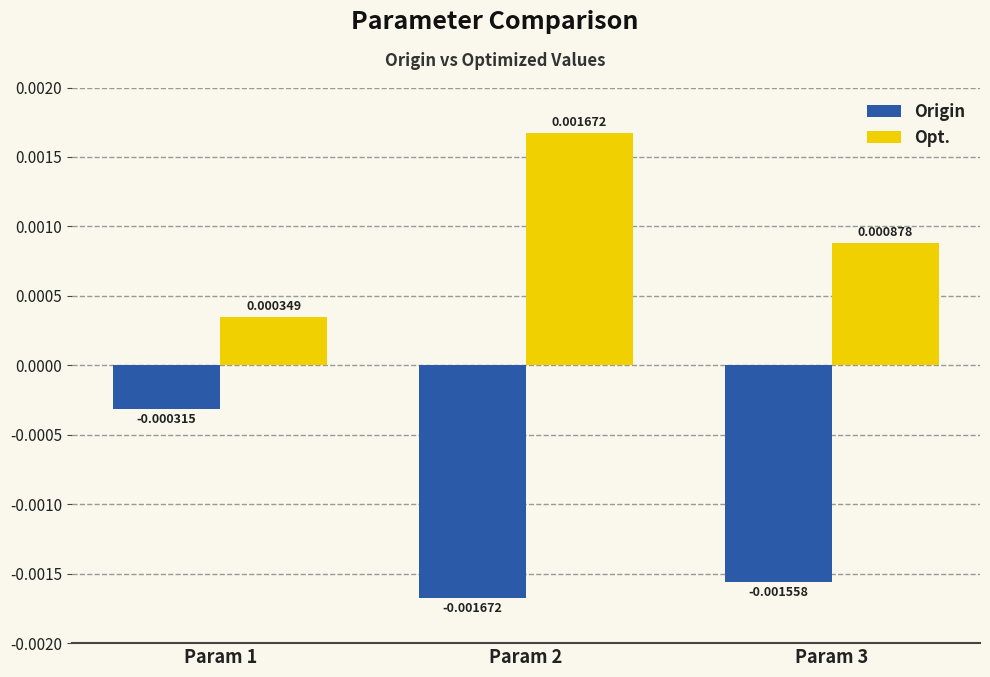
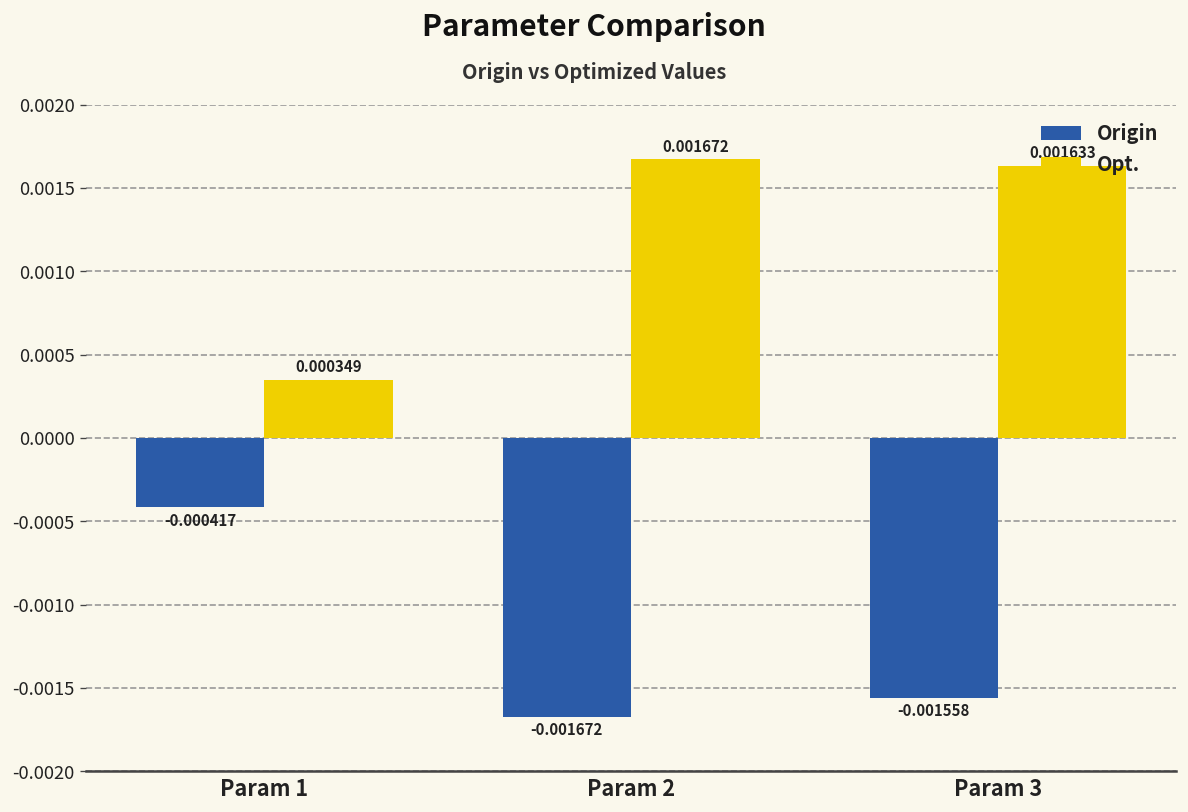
Origin, Param 1: -0.000315 -> -0.000417
Opt., Param 3: 0.000878 -> 0.001633
